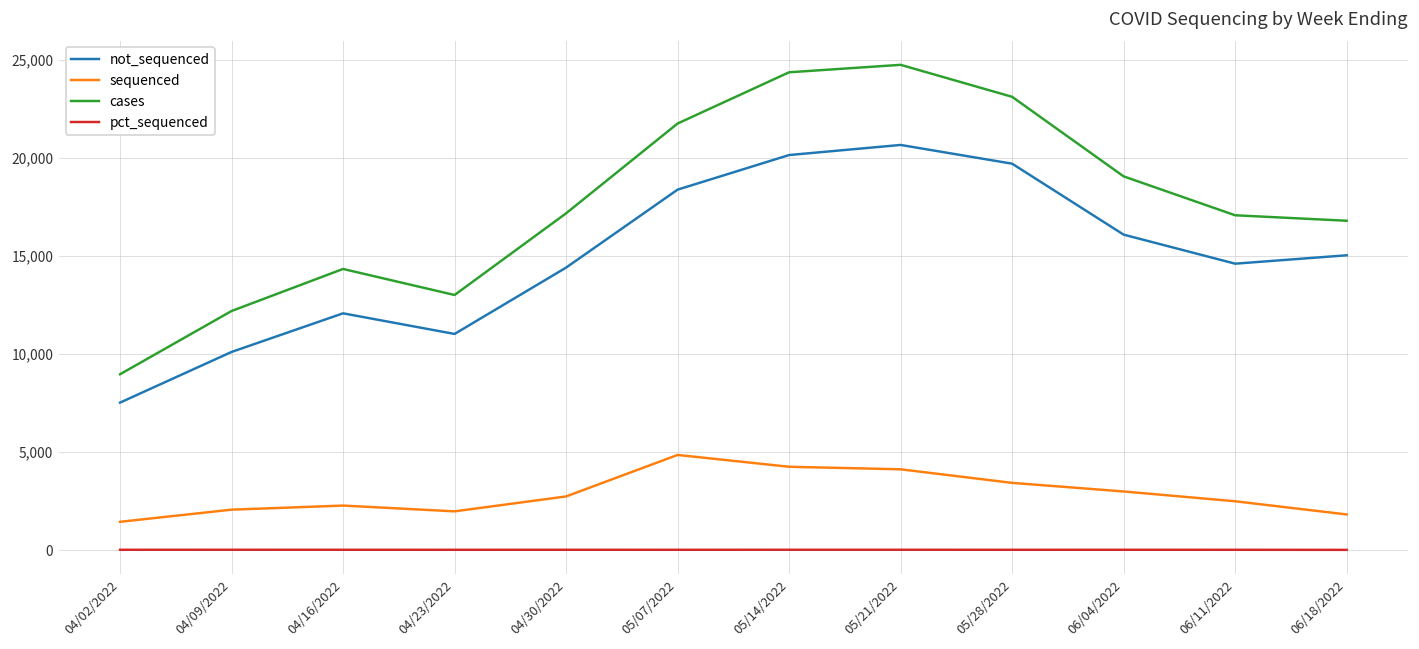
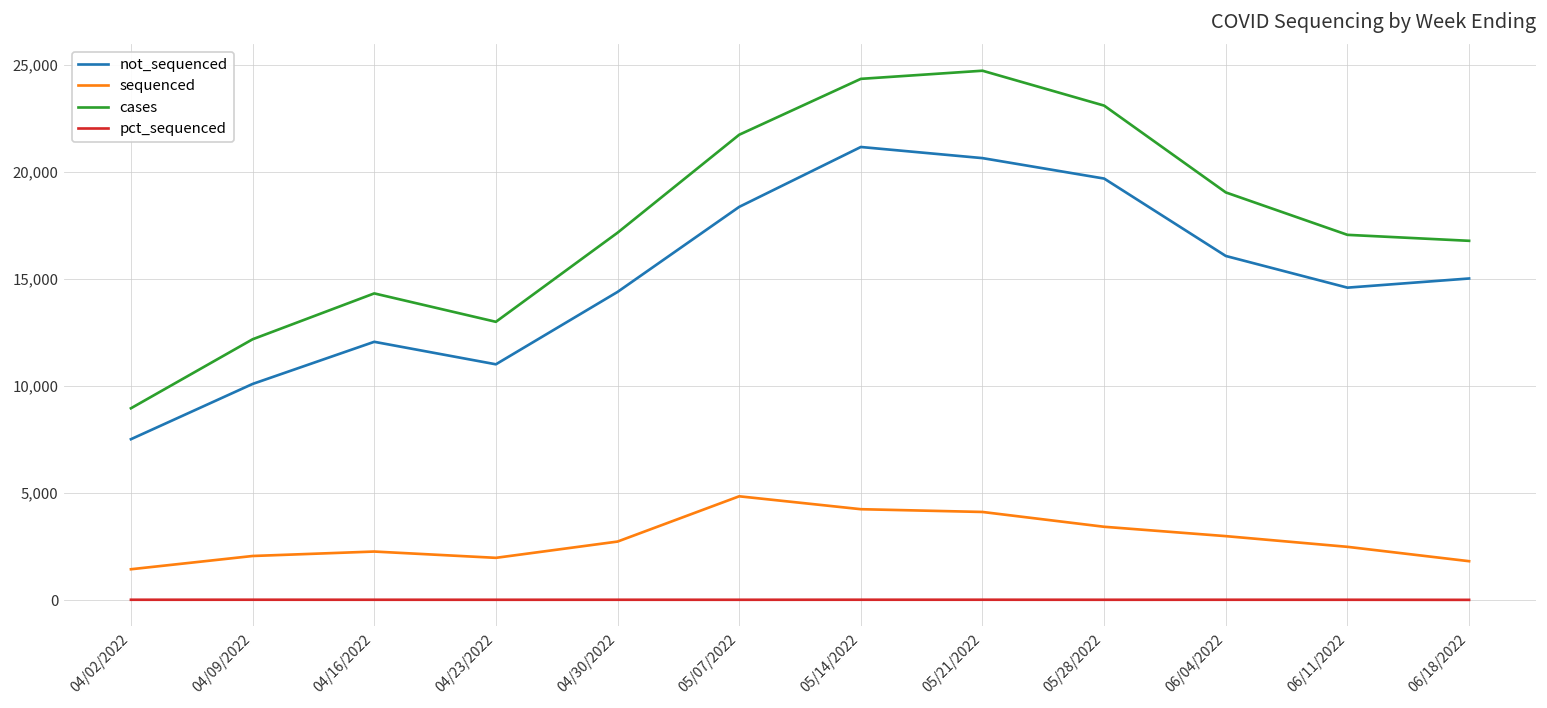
not_sequenced, 05/14/2022: 20,100 -> 21,200
